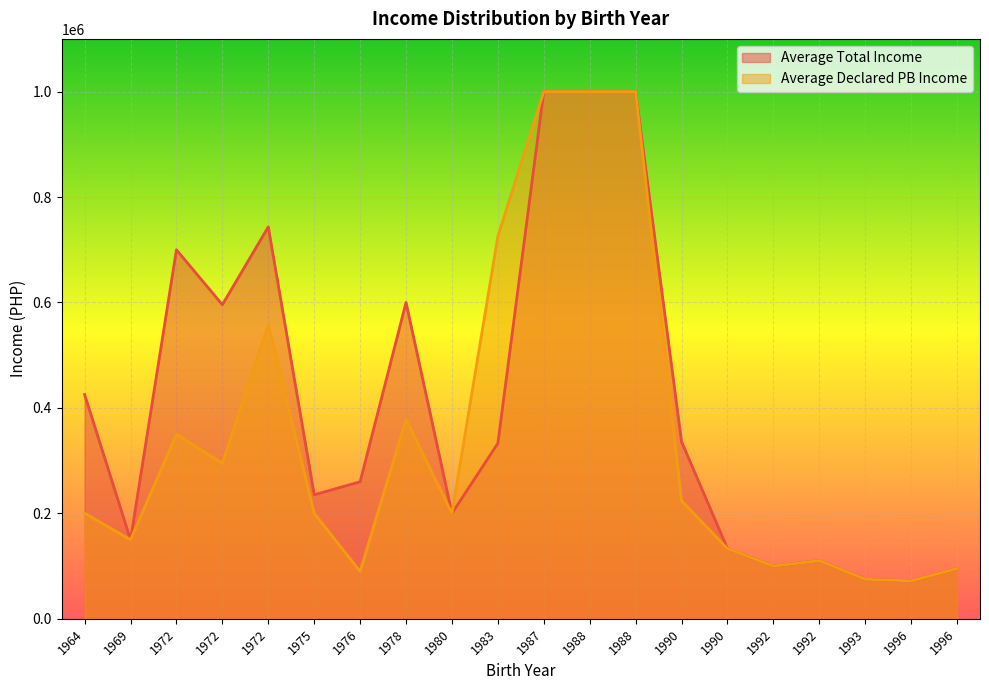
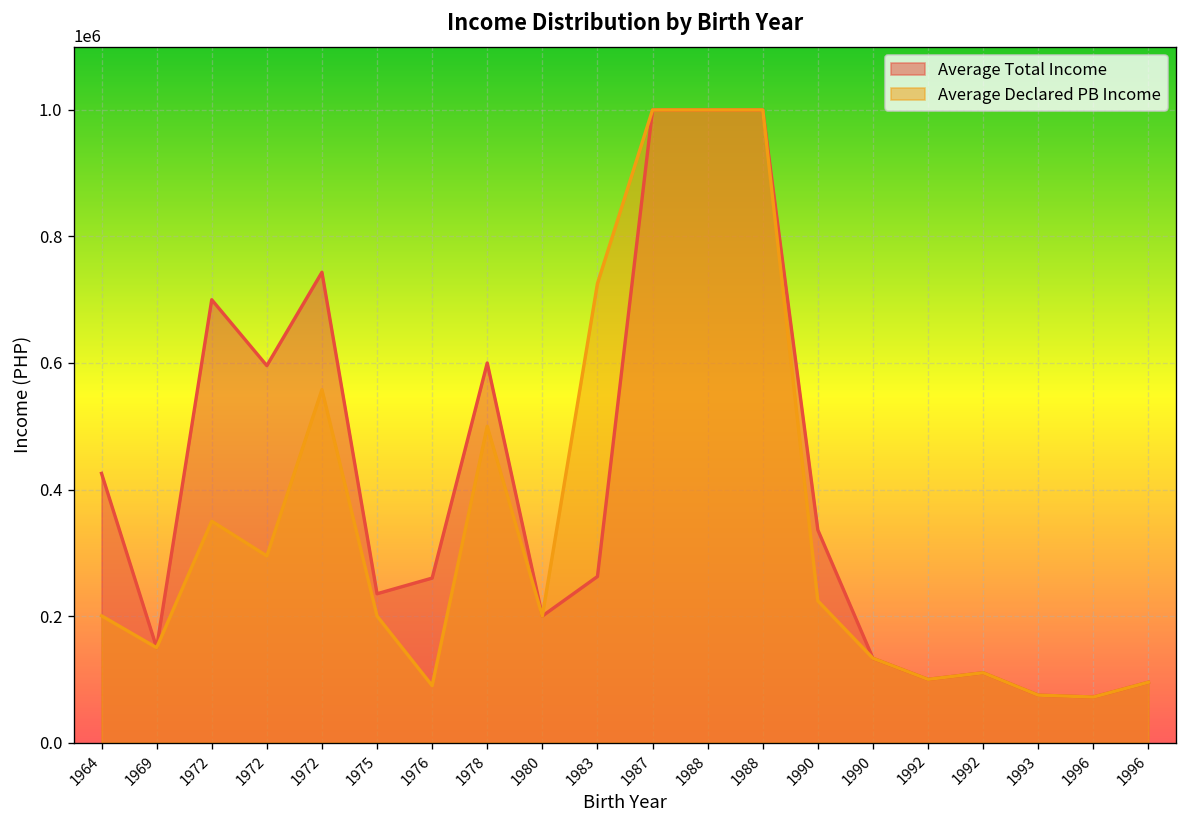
Average Declared PB Income, 1978: 380000 -> 500000
Average Total Income, 1983: 330000 -> 260000
